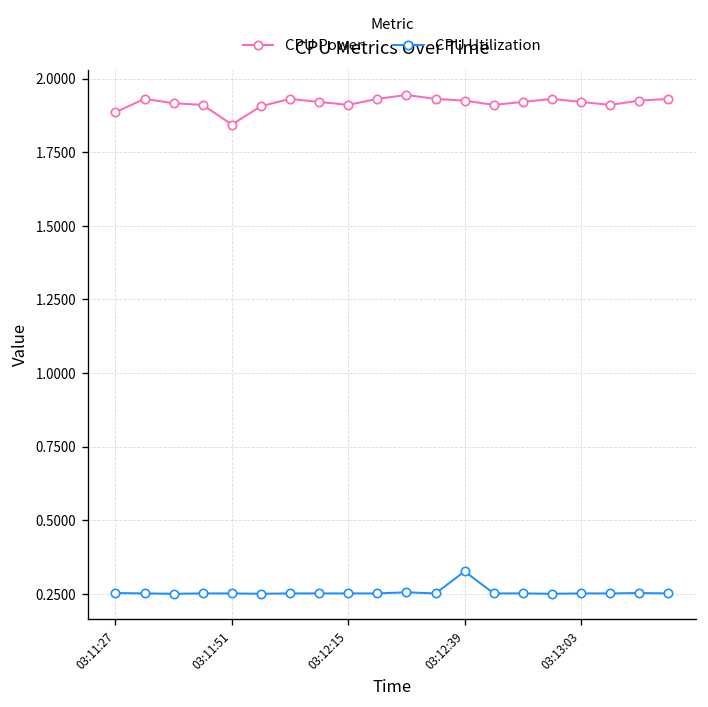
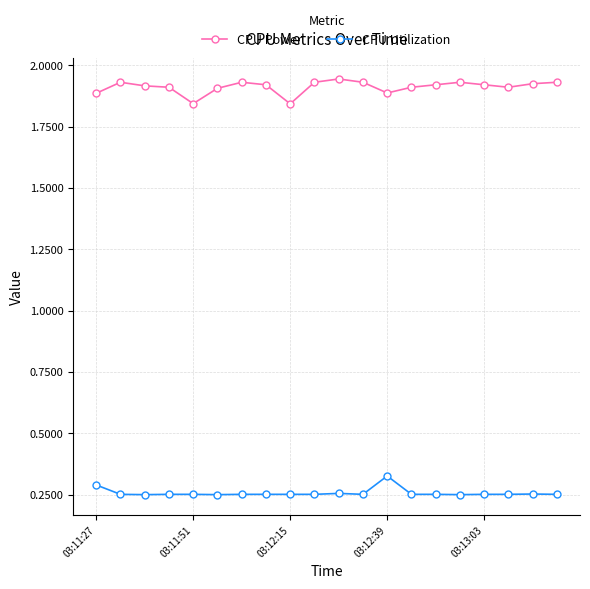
CPU Utilization, 03:11:27: 0.25 -> 0.29
CPU Power, 03:12:15: 1.91 -> 1.84
CPU Power, 03:12:39: 1.92 -> 1.89
